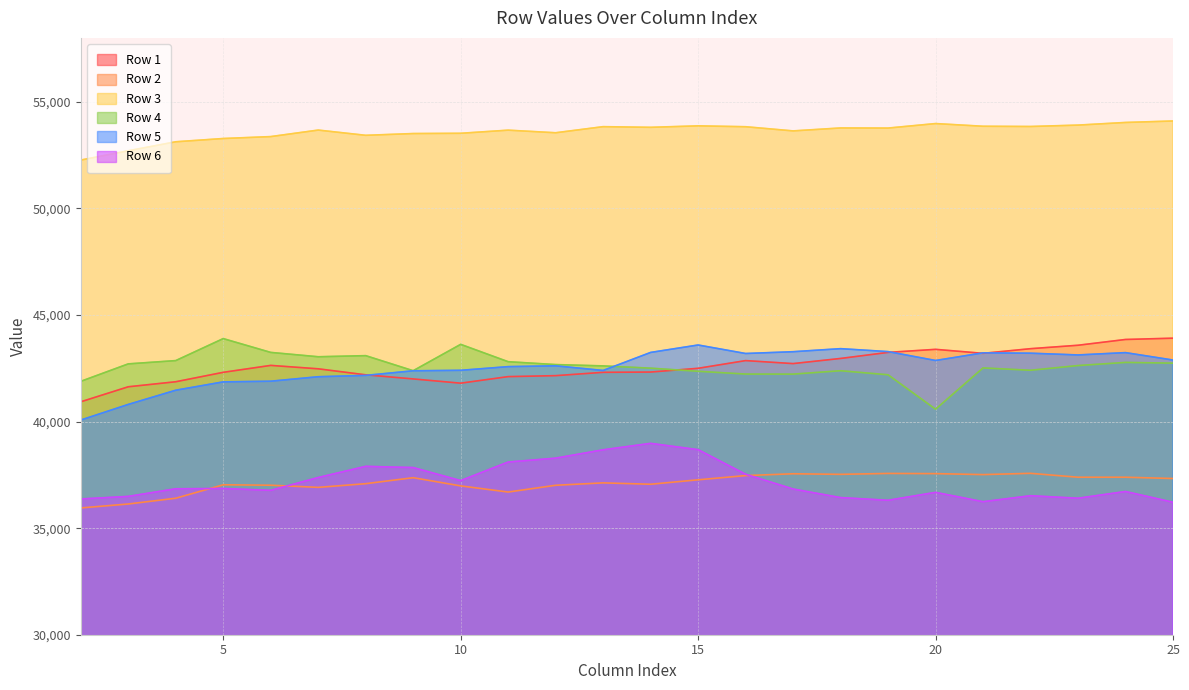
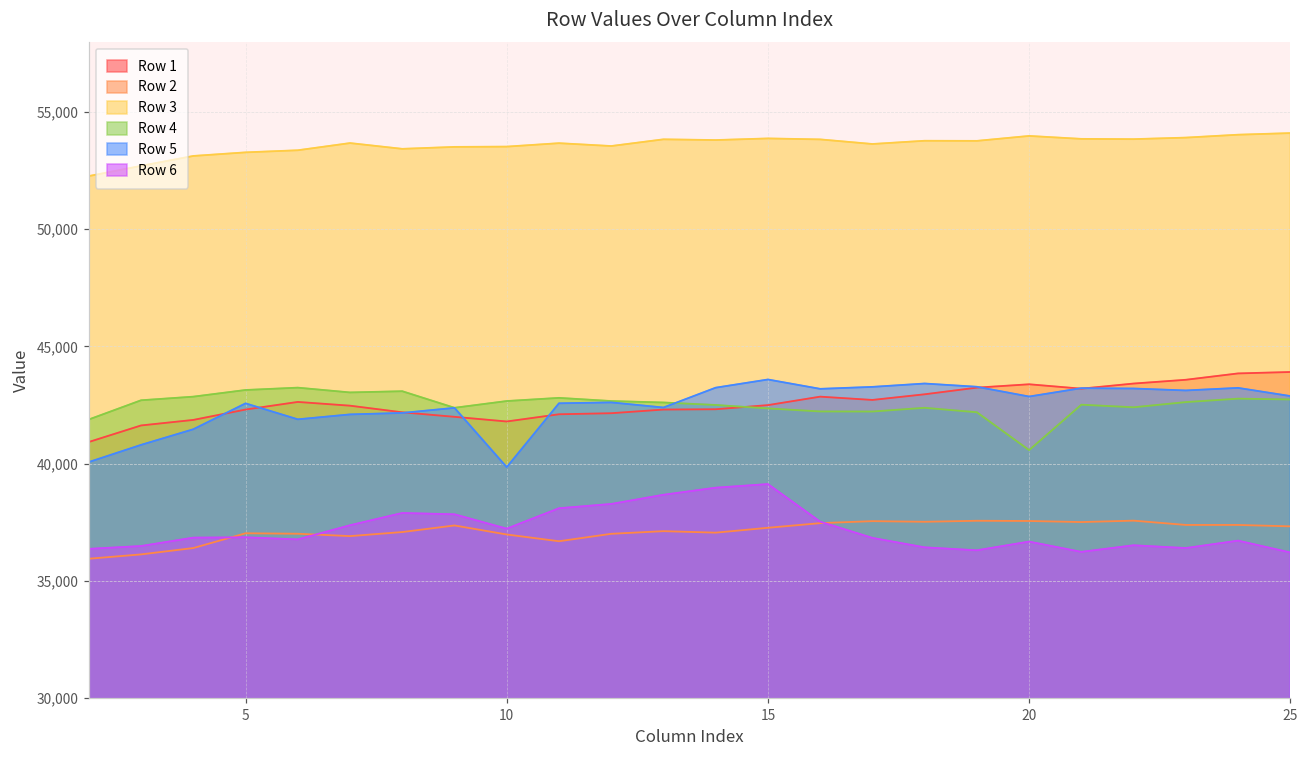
Row 4, 5: 43,900 -> 43,100
Row 5, 5: 41,900 -> 42,600
Row 4, 10: 43,600 -> 42,700
Row 5, 10: 42,400 -> 39,900
Row 6, 15: 38,700 -> 39,100
